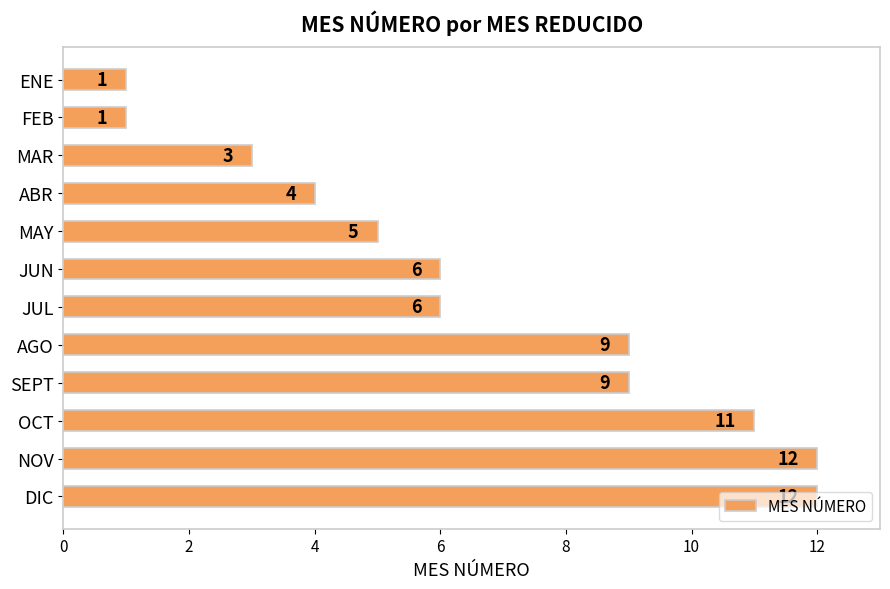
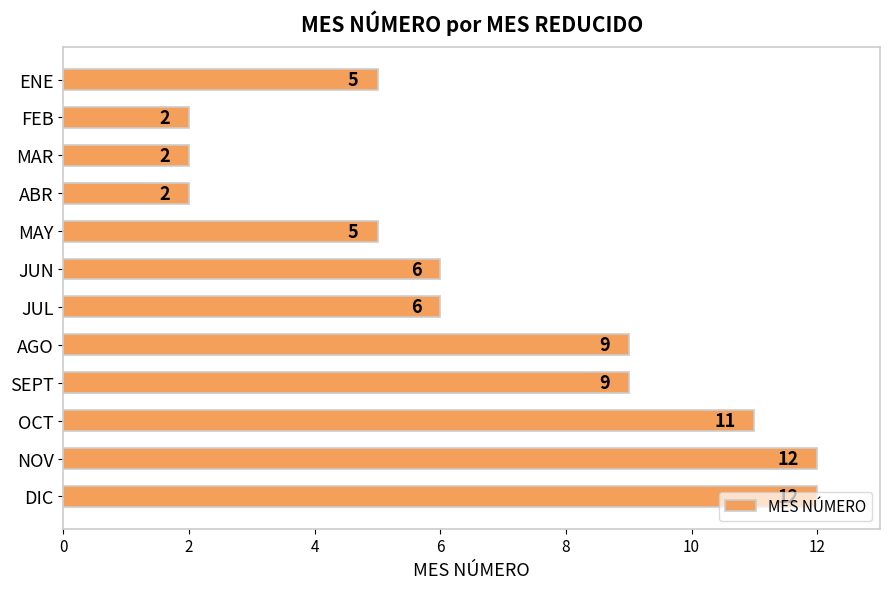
ENE: 1 -> 5
FEB: 1 -> 2
MAR: 3 -> 2
ABR: 4 -> 2
